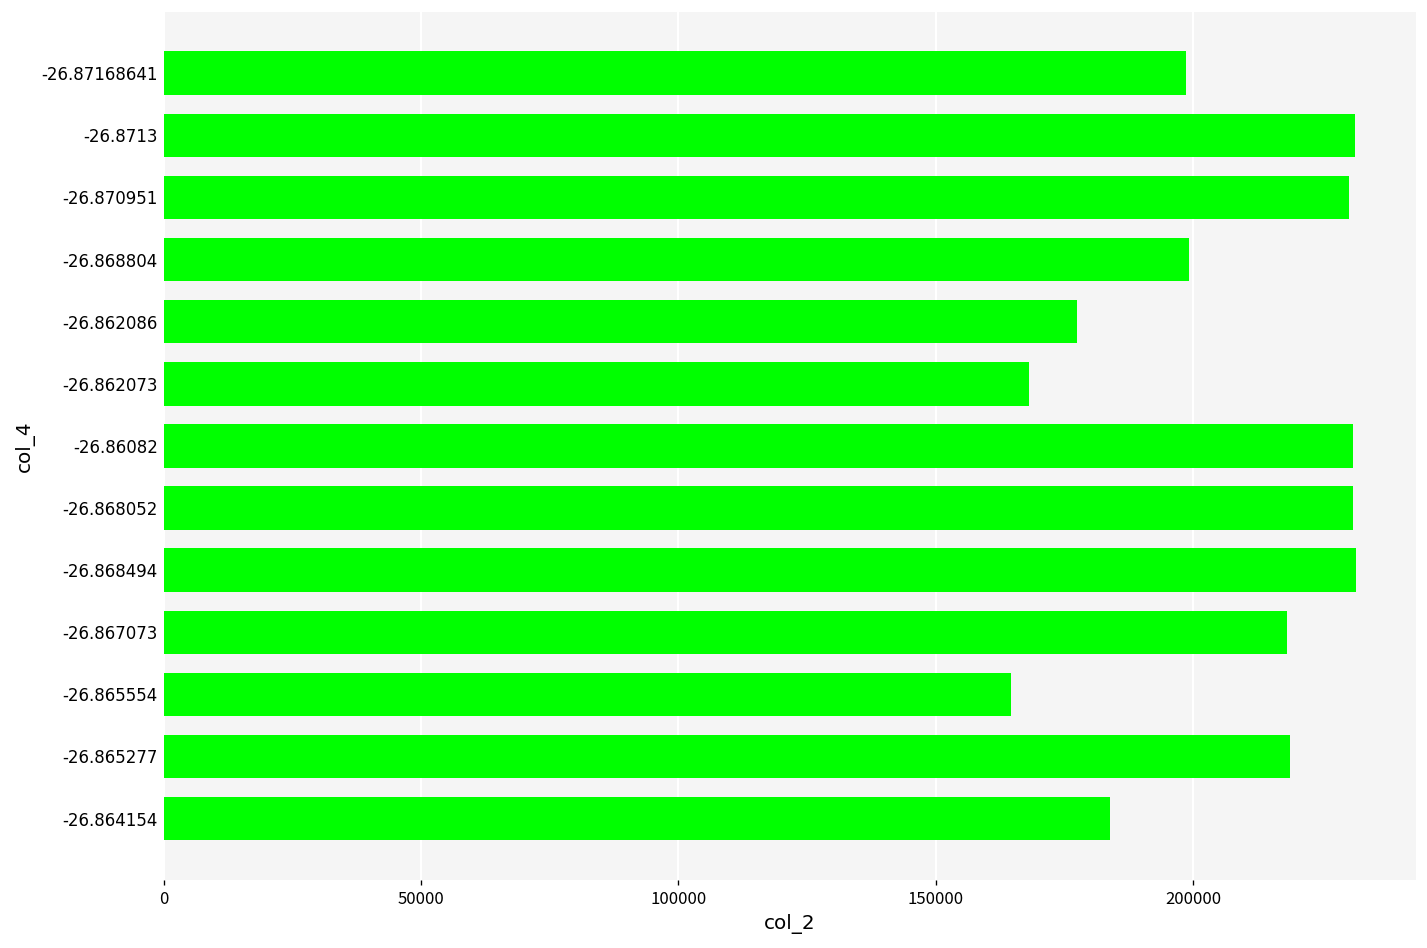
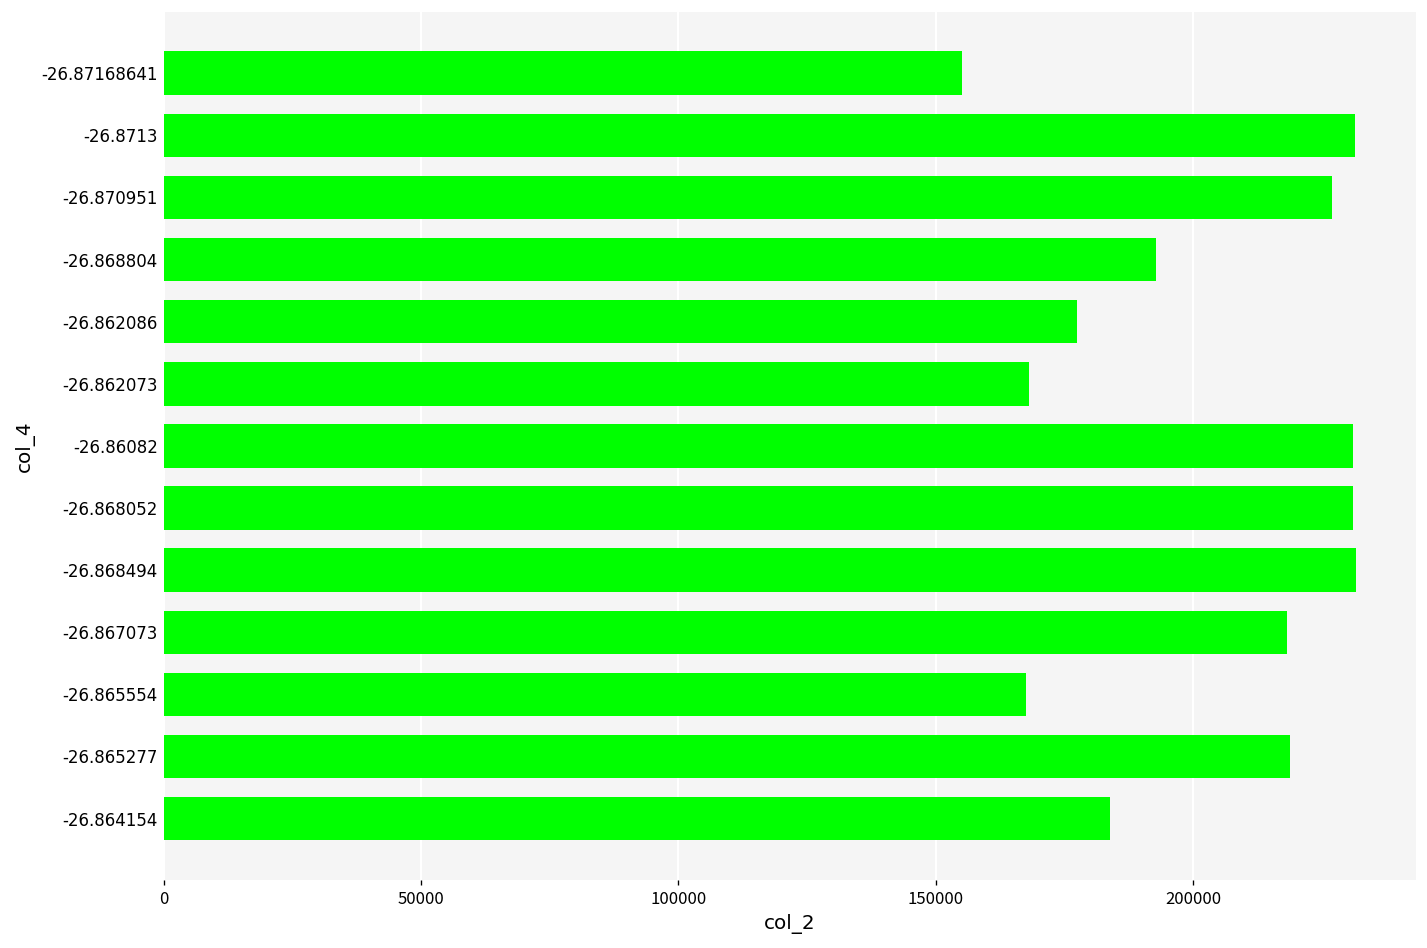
-26.87168641: 199000 -> 155000
-26.870951: 230000 -> 227000
-26.868804: 199000 -> 193000
-26.865554: 165000 -> 167000
